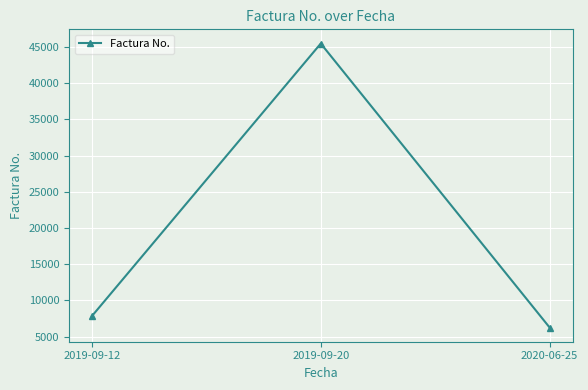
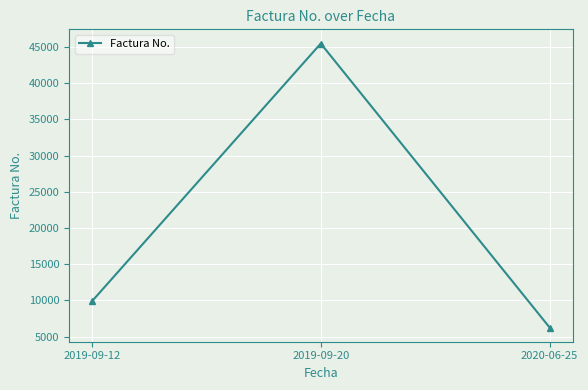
2019-09-12: 8000 -> 10000
